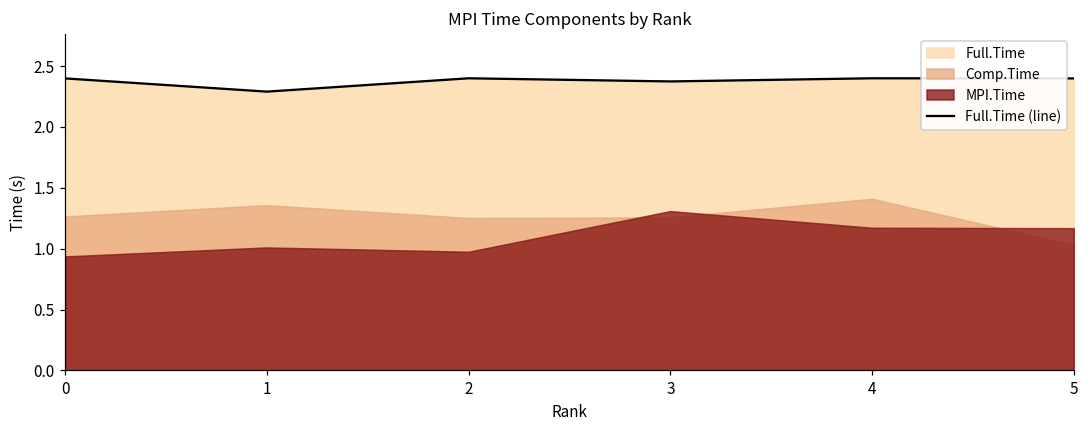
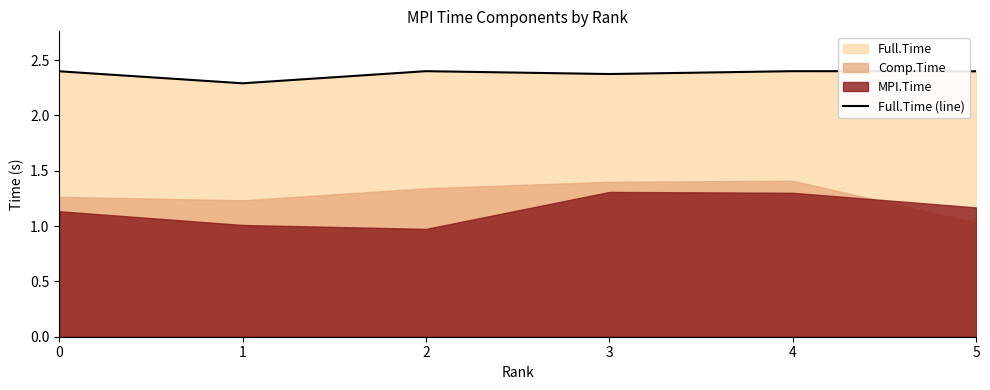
MPI.Time, 0: 0.94 -> 1.13
Comp.Time, 1: 1.36 -> 1.23
Comp.Time, 2: 1.25 -> 1.34
Comp.Time, 3: 1.26 -> 1.40
MPI.Time, 4: 1.17 -> 1.30
